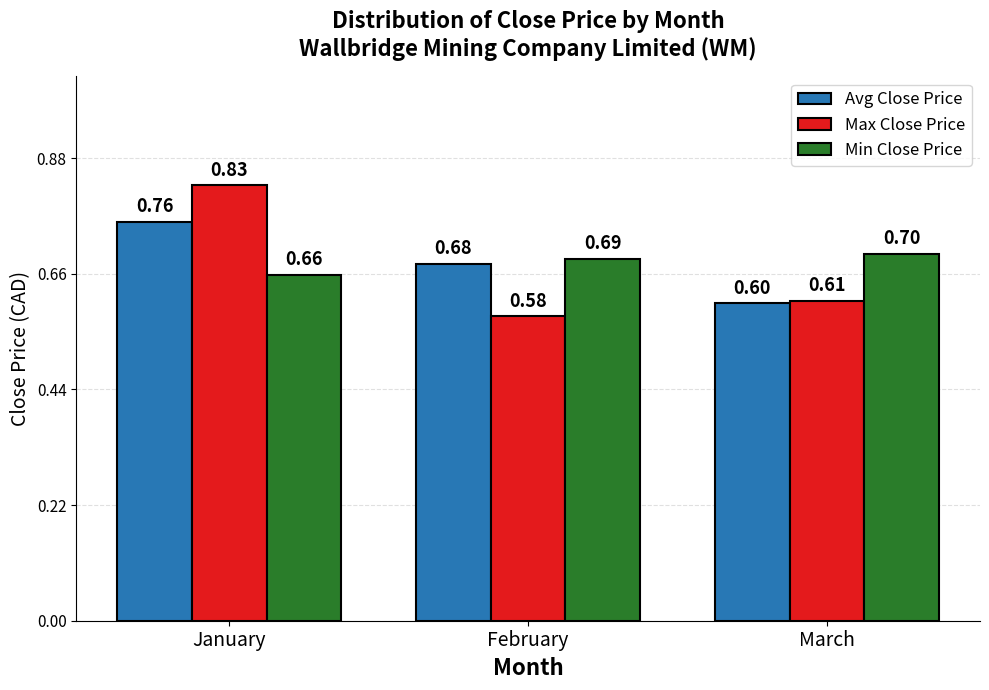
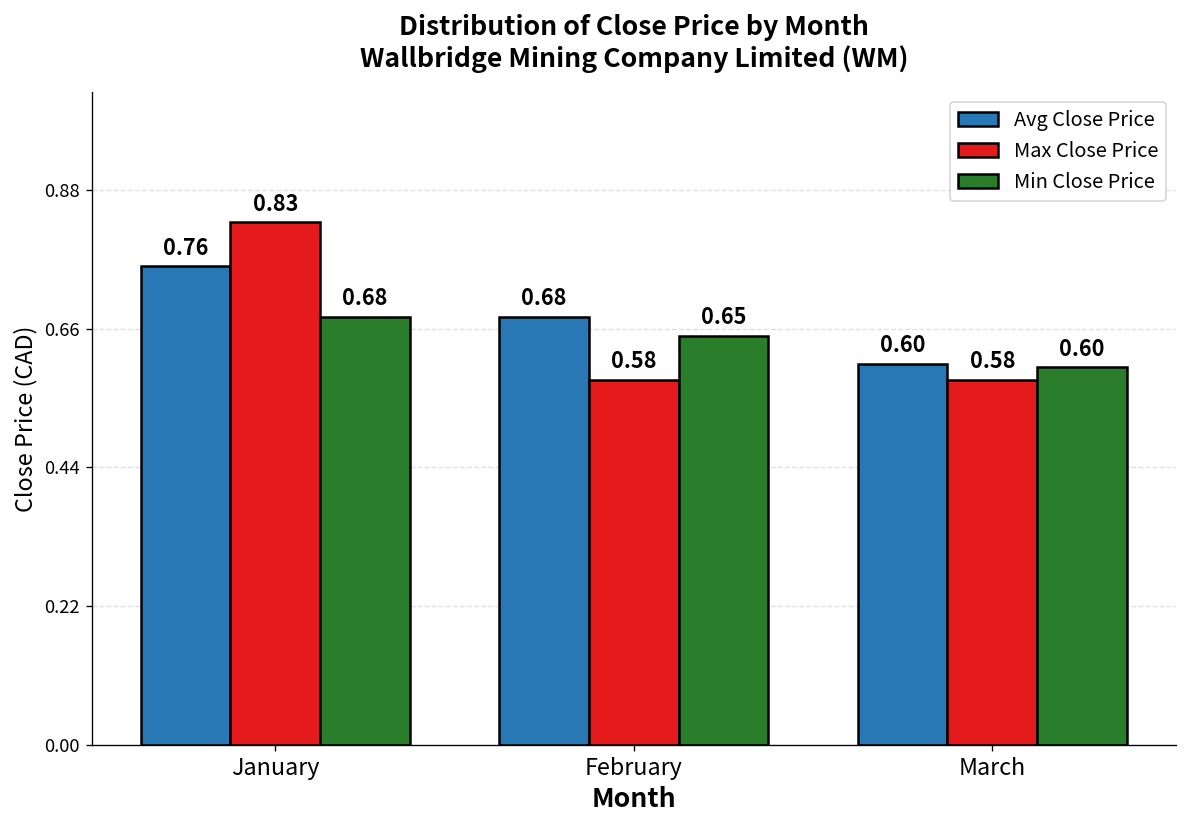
Min Close Price, January: 0.66 -> 0.68
Min Close Price, February: 0.69 -> 0.65
Max Close Price, March: 0.61 -> 0.58
Min Close Price, March: 0.70 -> 0.60
